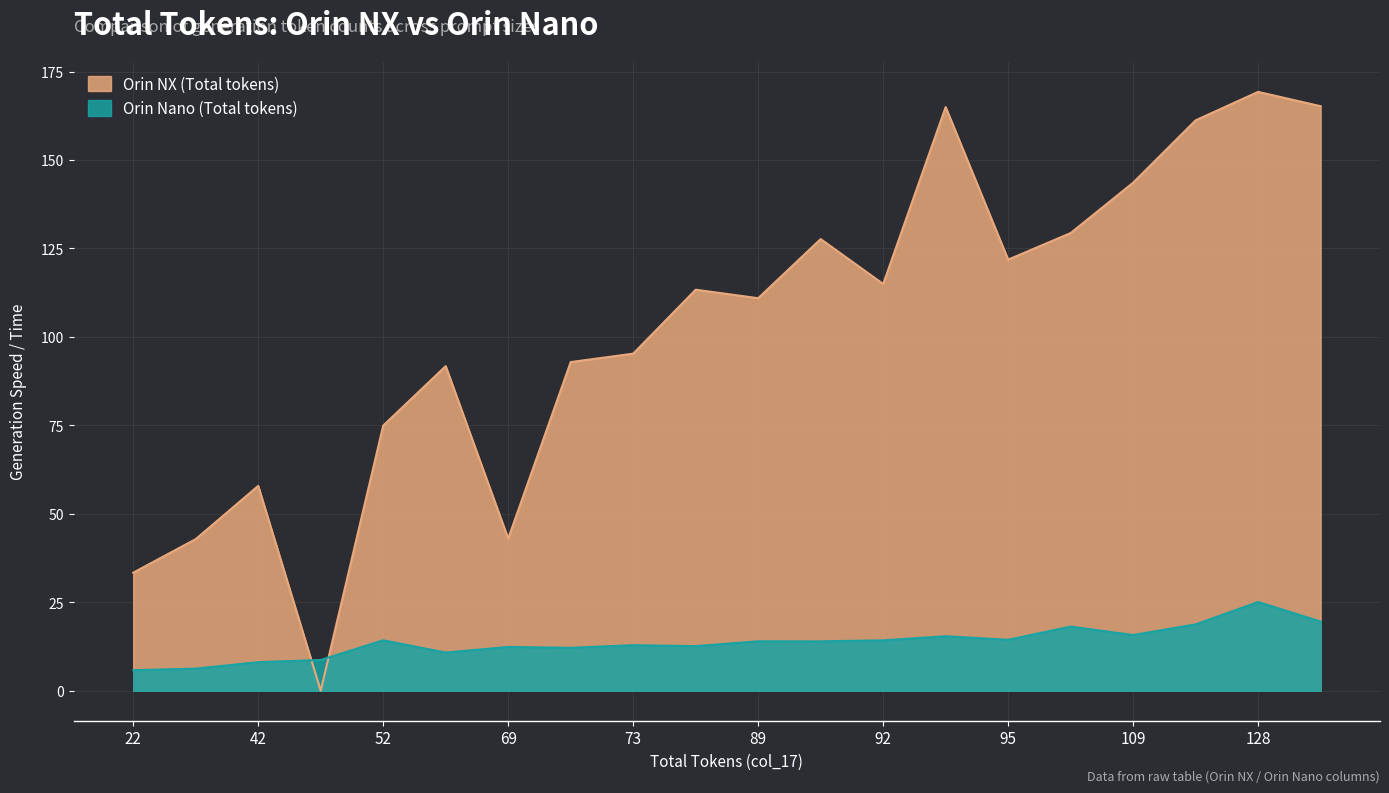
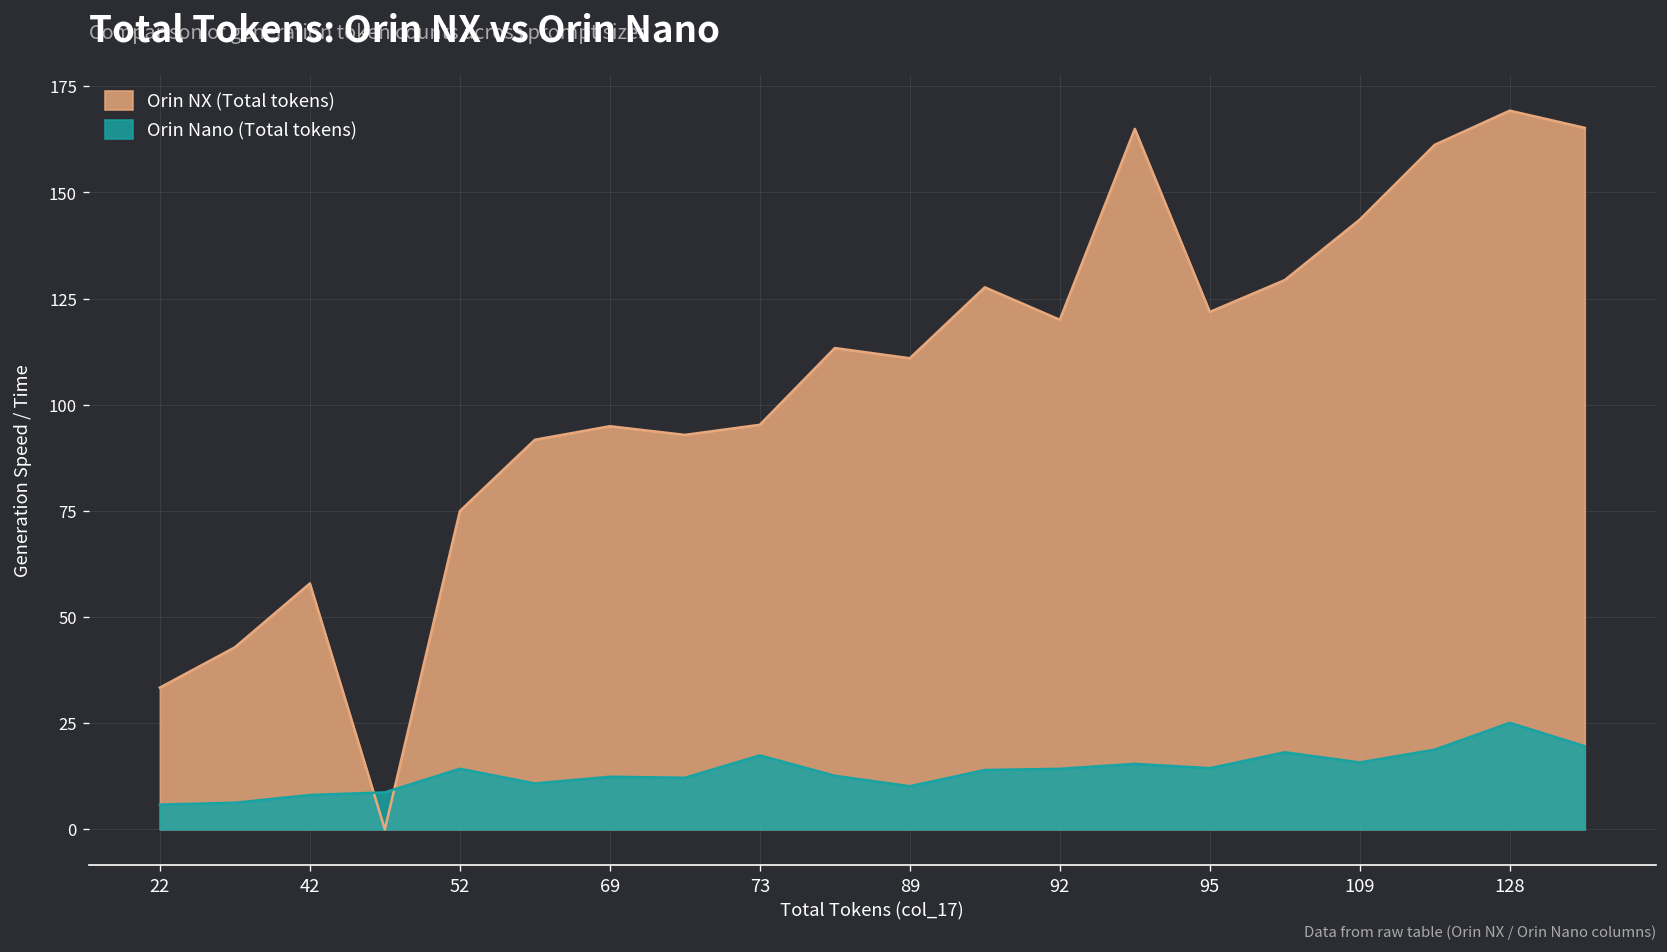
Orin NX (Total tokens), 69: 43 -> 95
Orin Nano (Total tokens), 73: 13 -> 17
Orin Nano (Total tokens), 89: 14 -> 10
Orin NX (Total tokens), 92: 115 -> 120
